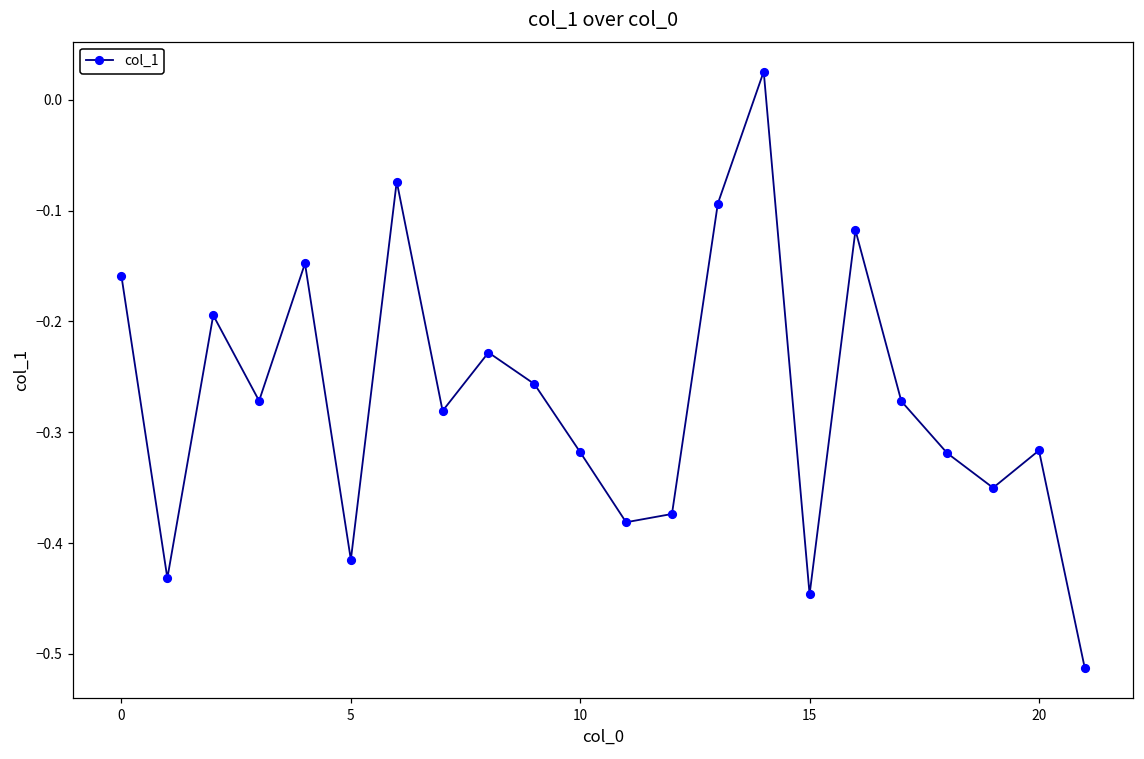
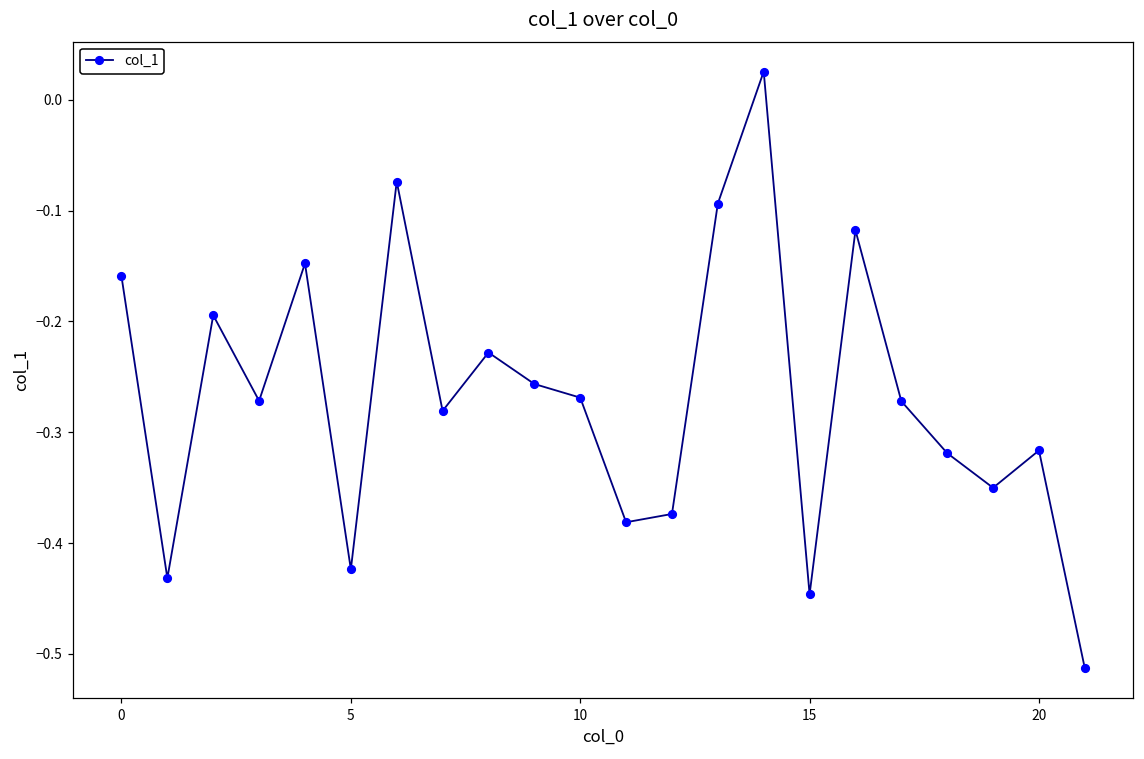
5: -0.415 -> -0.424
10: -0.318 -> -0.269
